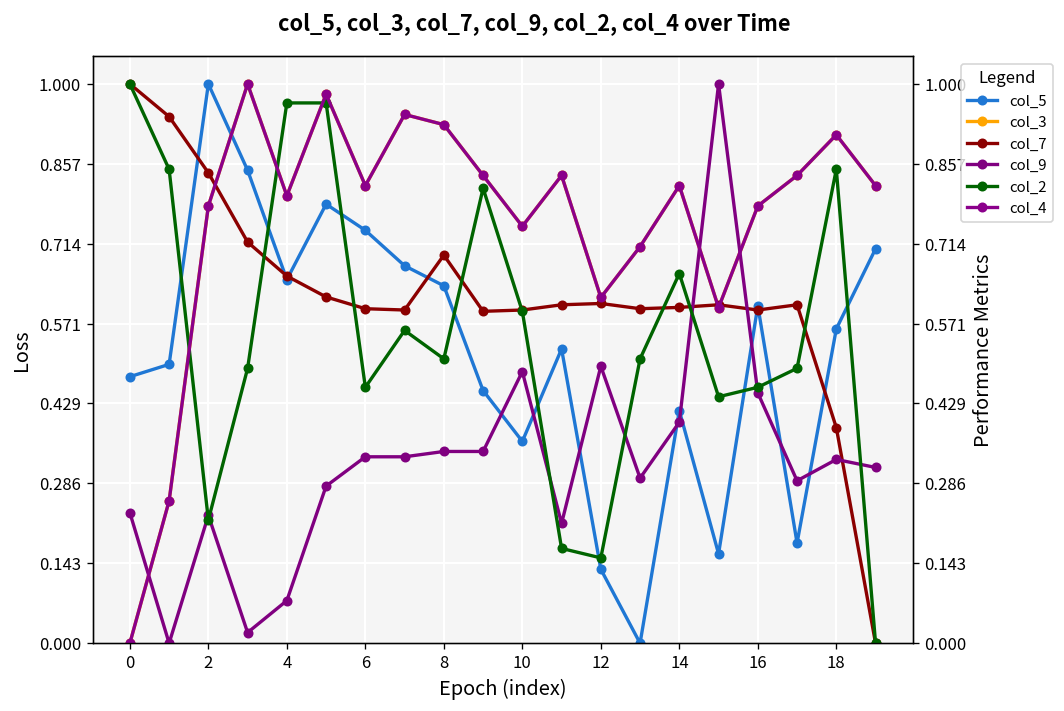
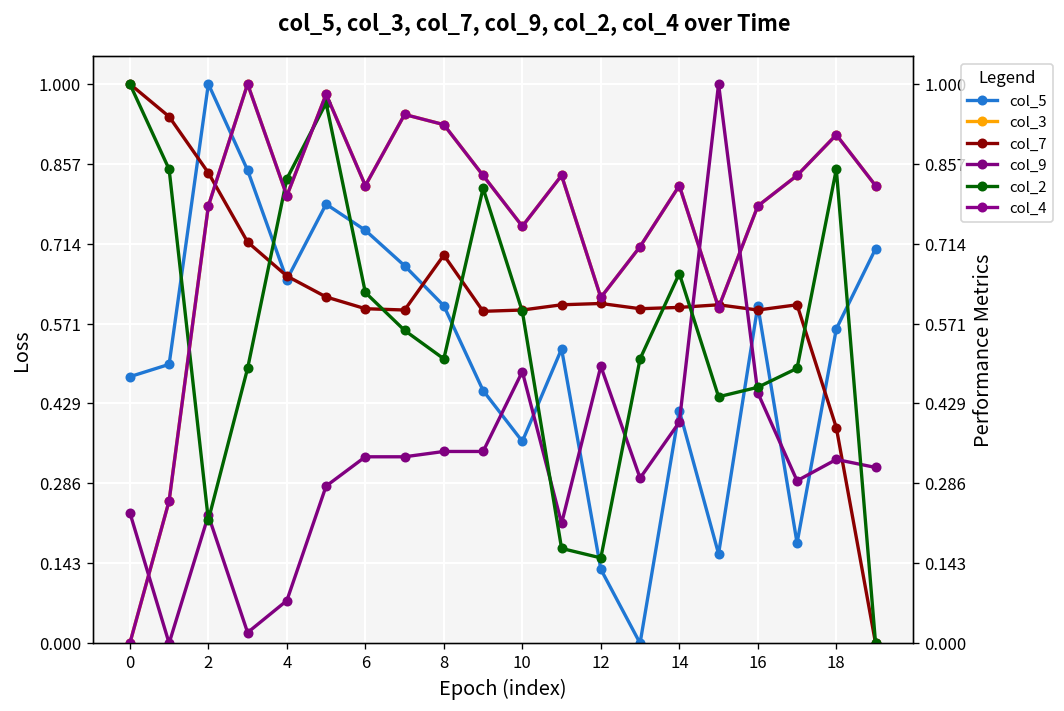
col_5, 8: 0.64 -> 0.60
col_2, 4: 0.97 -> 0.83
col_2, 6: 0.46 -> 0.63
